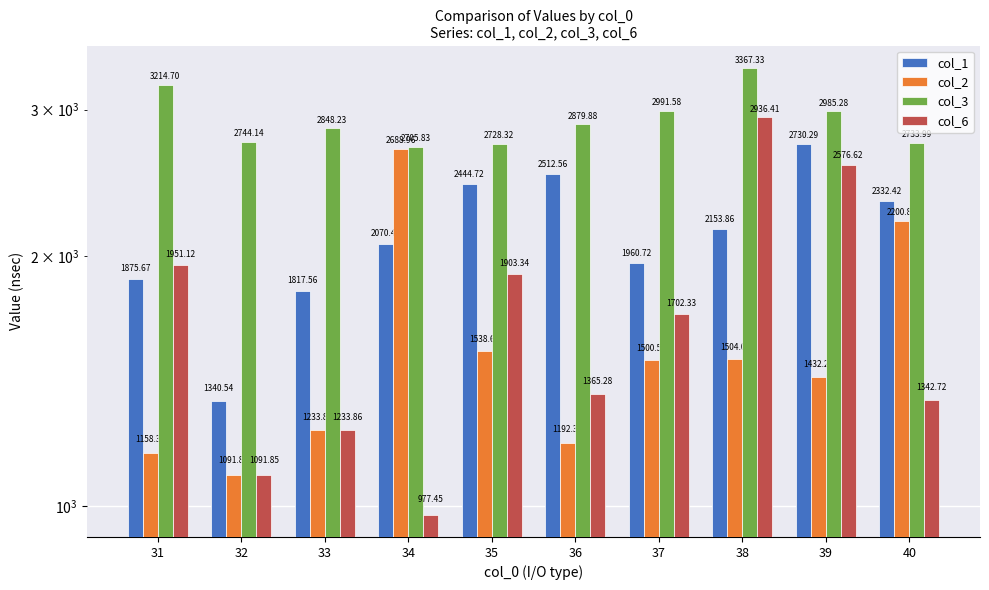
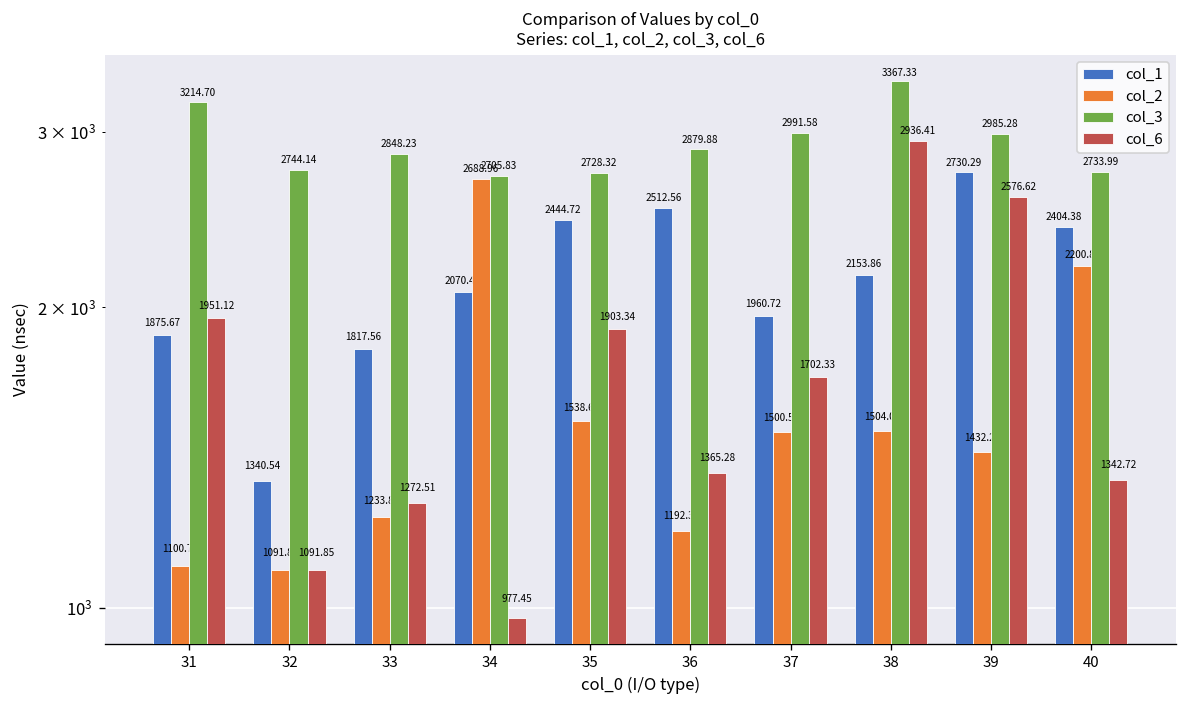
col_2, 31: 1158.37 -> 1100.76
col_6, 33: 1233.86 -> 1272.51
col_1, 40: 2332.42 -> 2404.38
